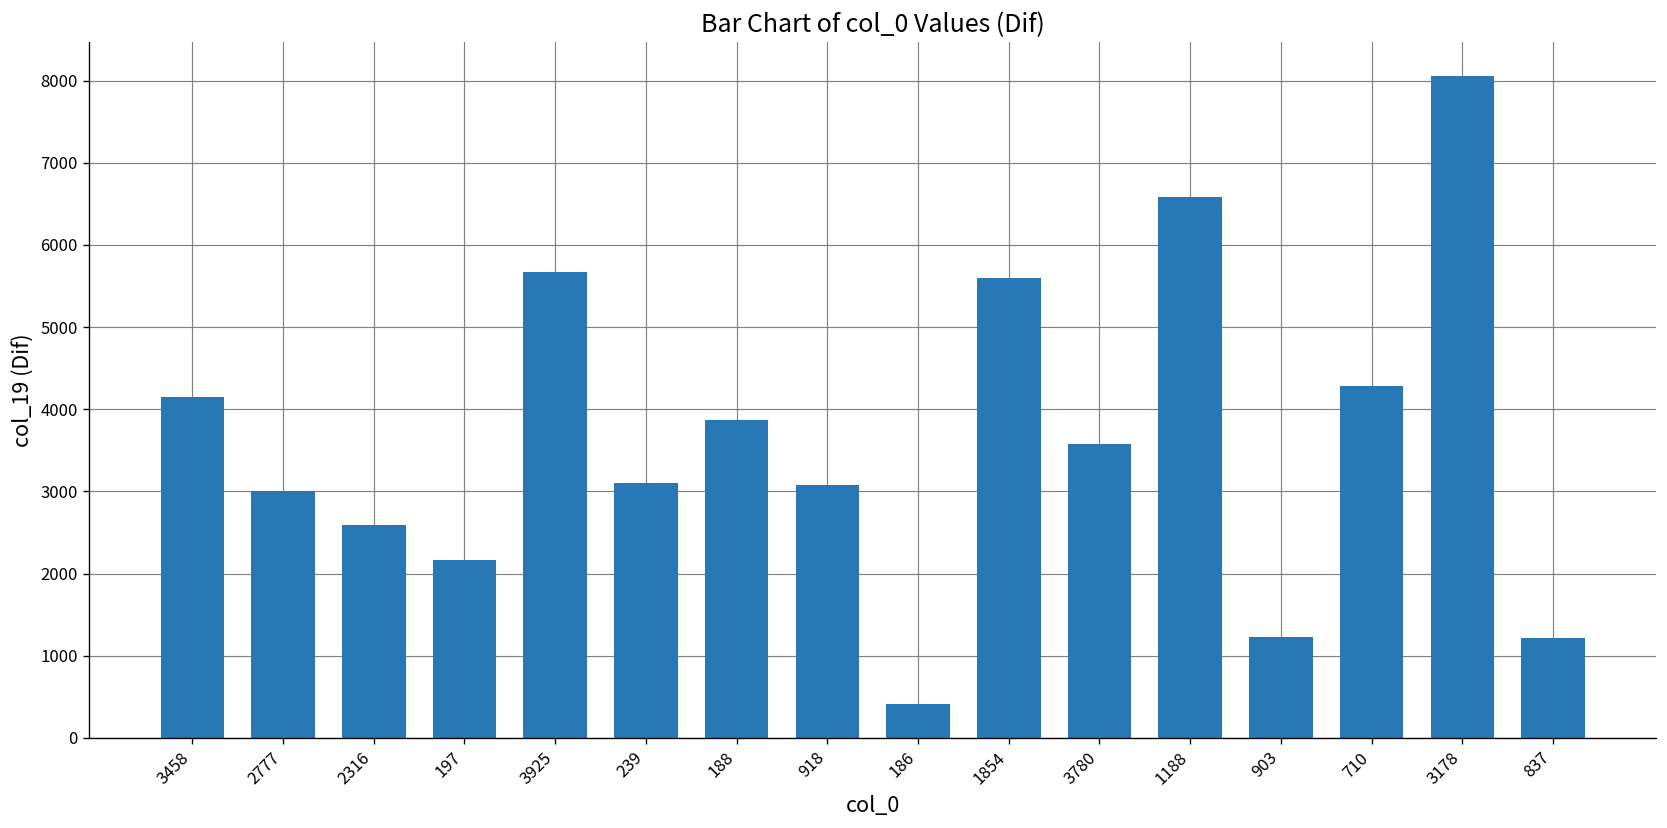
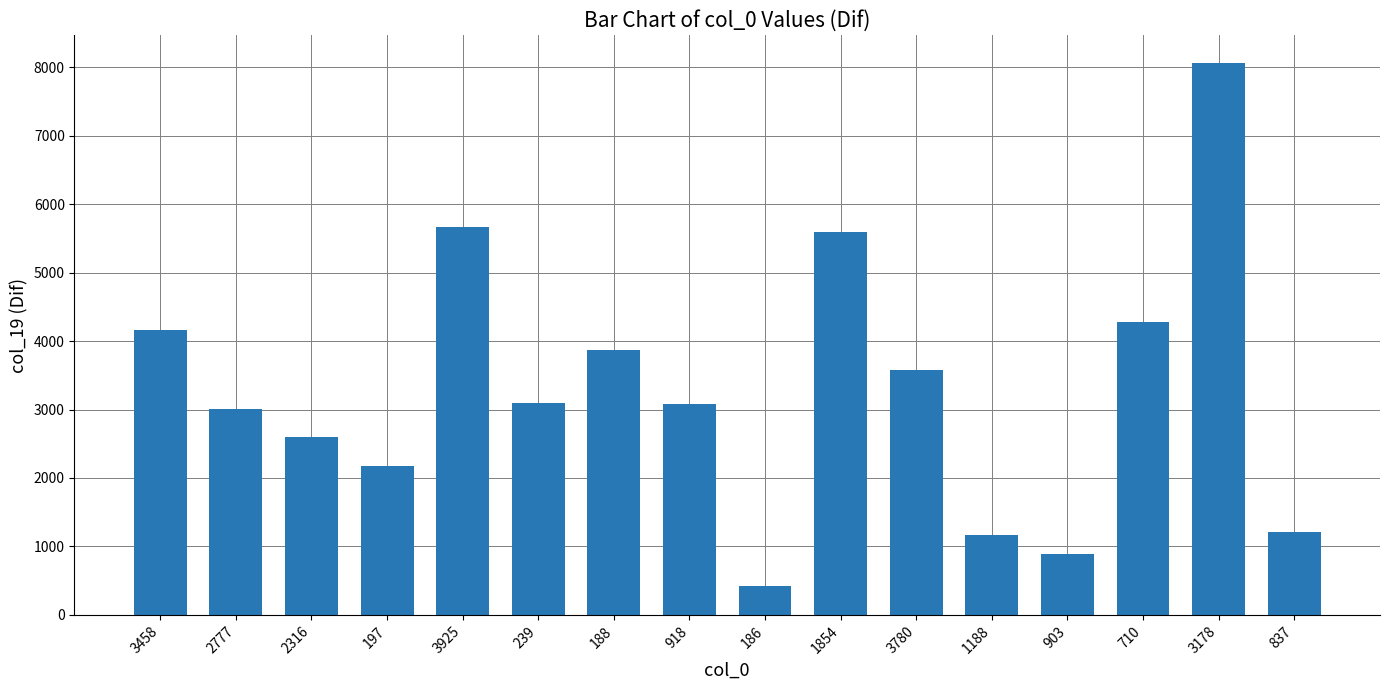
1188: 6600 -> 1200
903: 1200 -> 900
